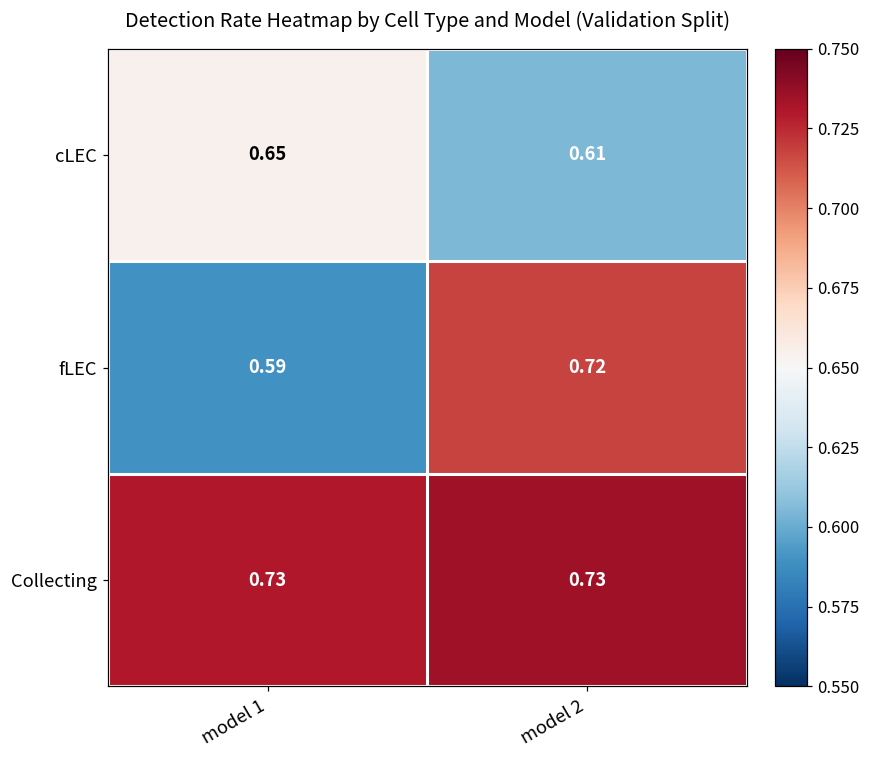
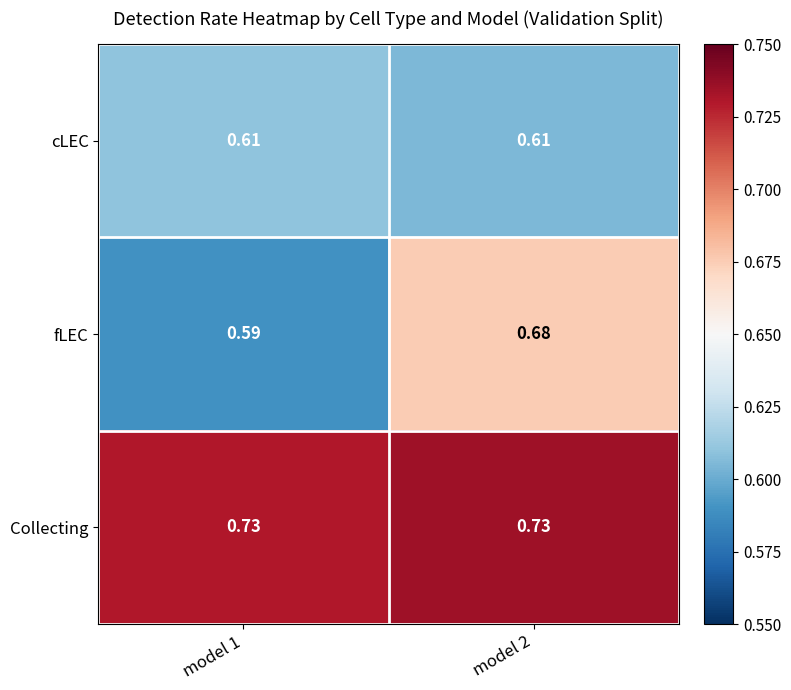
cLEC, model 1: 0.65 -> 0.61
fLEC, model 2: 0.72 -> 0.68
